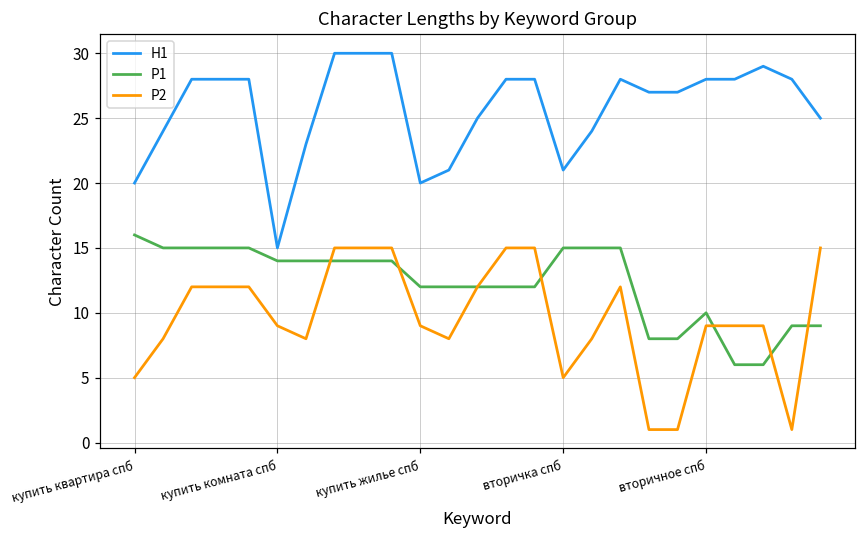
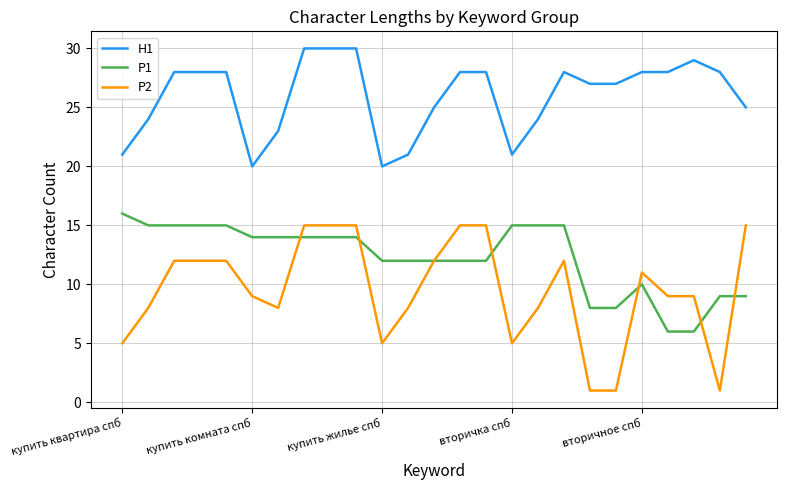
H1, купить квартира спб: 20 -> 21
H1, купить комната спб: 15 -> 20
P2, купить жилье спб: 9 -> 5
P2, вторичное спб: 9 -> 11
